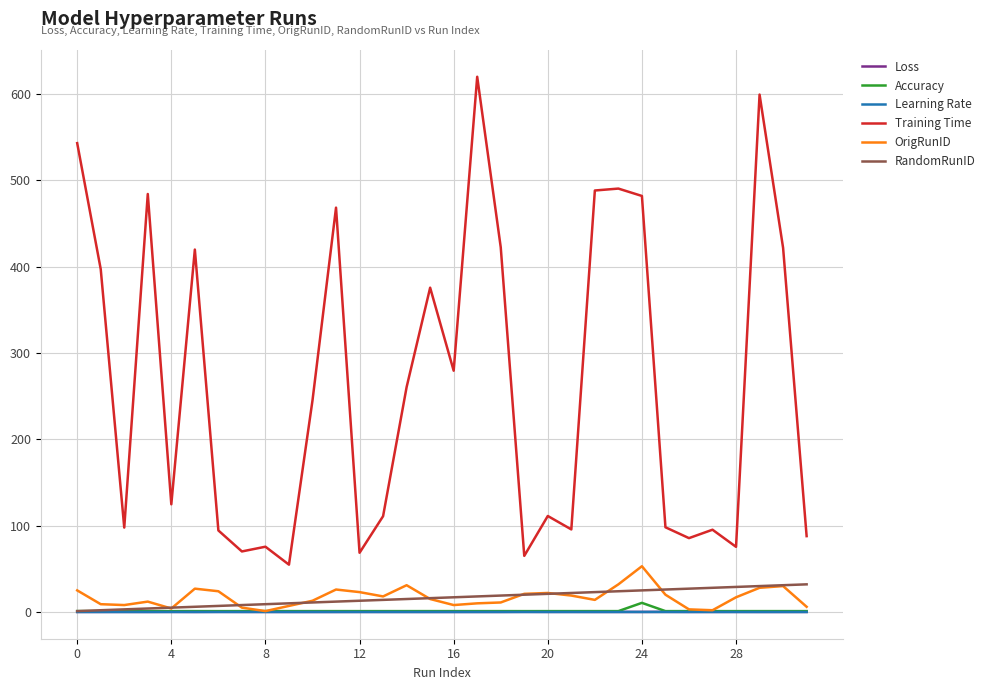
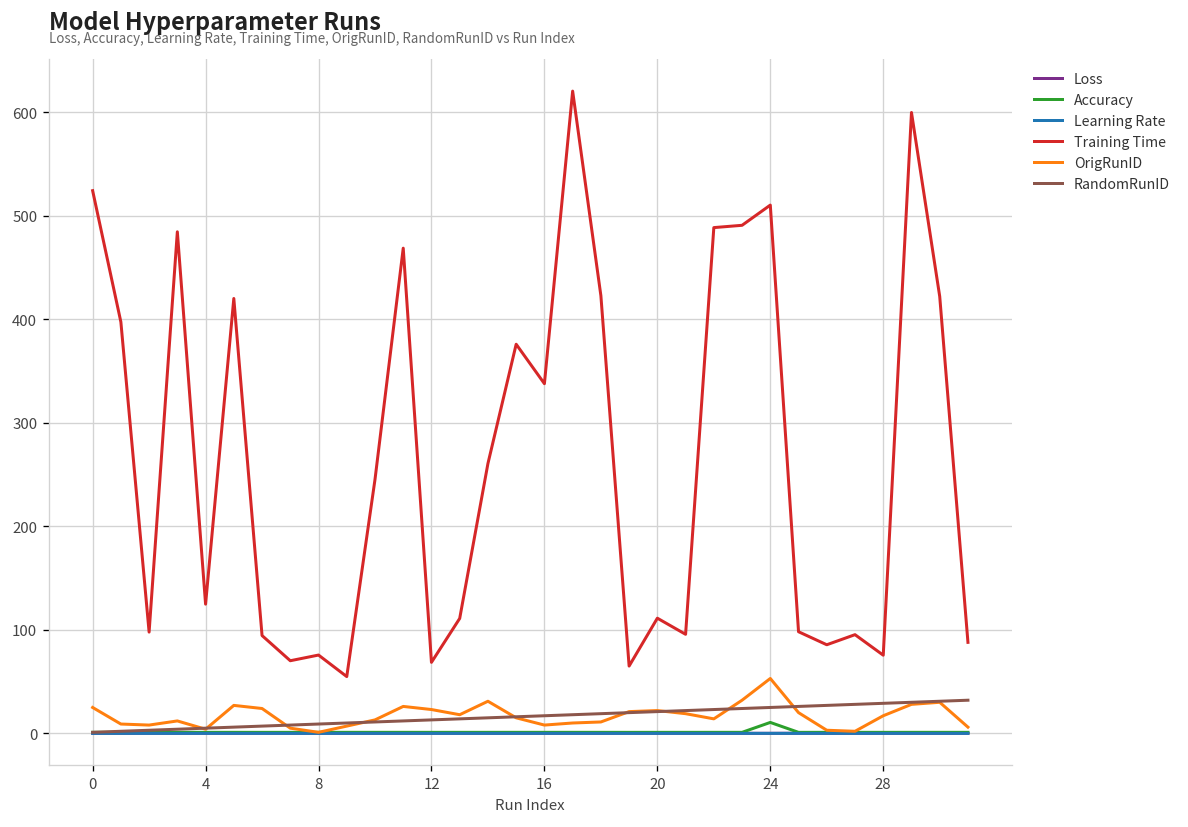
Training Time, 0: 540 -> 520
Training Time, 16: 280 -> 340
Training Time, 24: 480 -> 510
